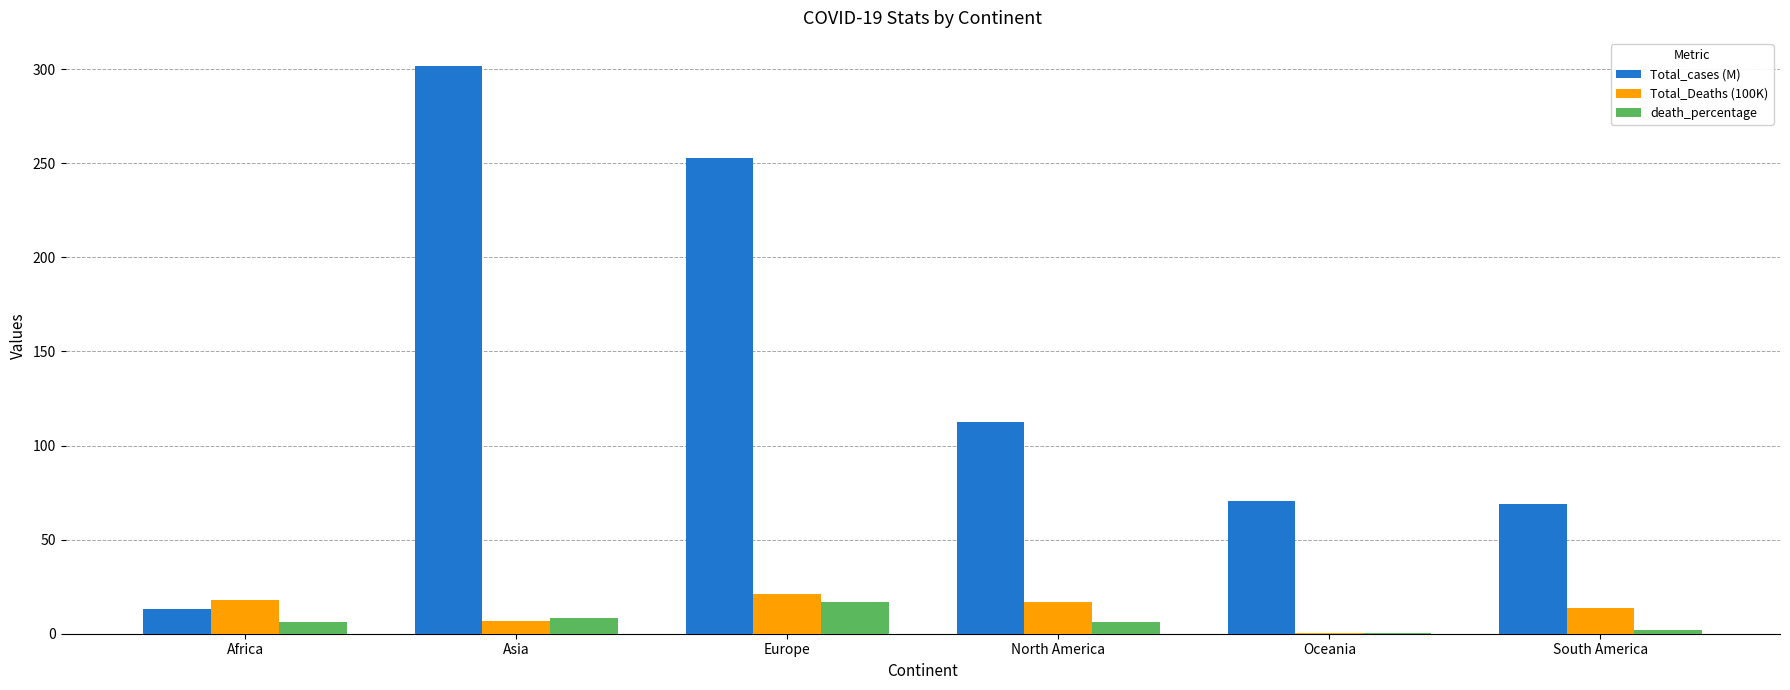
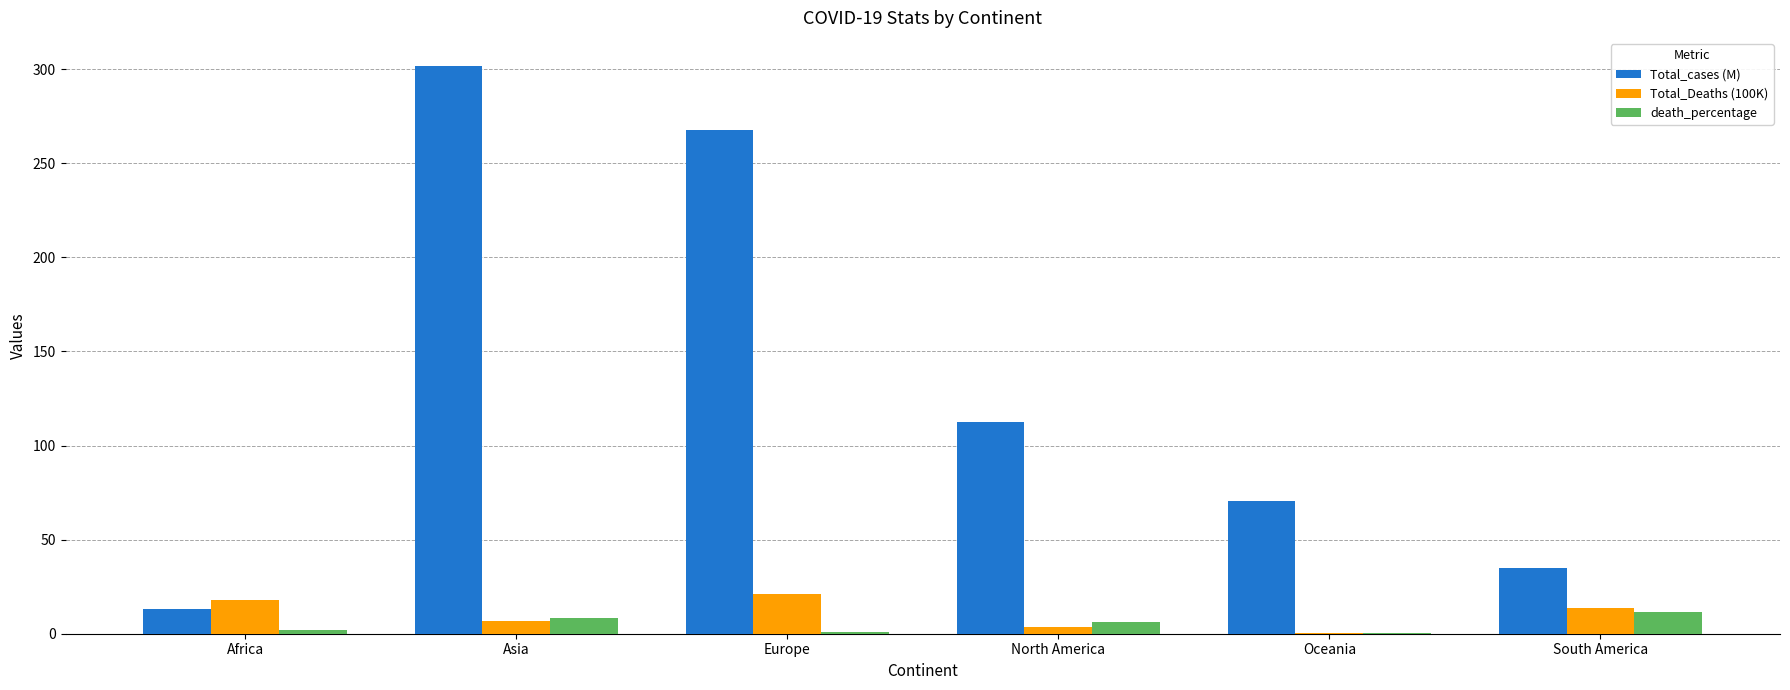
death_percentage, Africa: 6 -> 2
Total_cases (M), Europe: 253 -> 268
death_percentage, Europe: 17 -> 1
Total_Deaths (100K), North America: 17 -> 4
Total_cases (M), South America: 69 -> 35
death_percentage, South America: 2 -> 11
